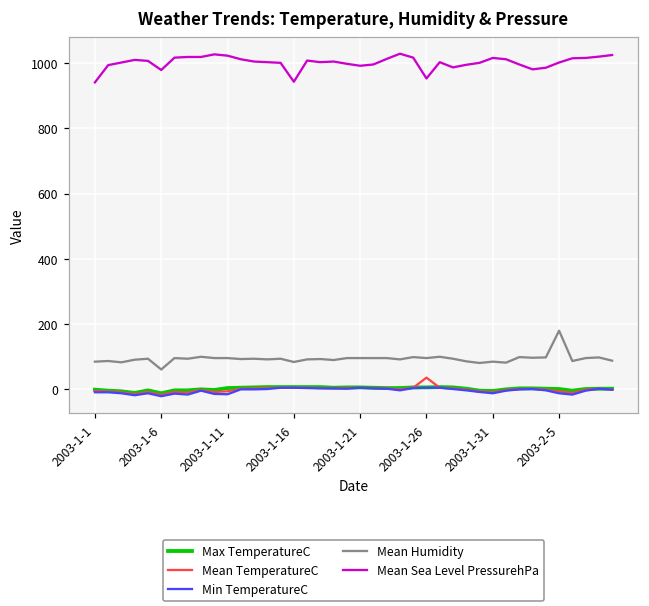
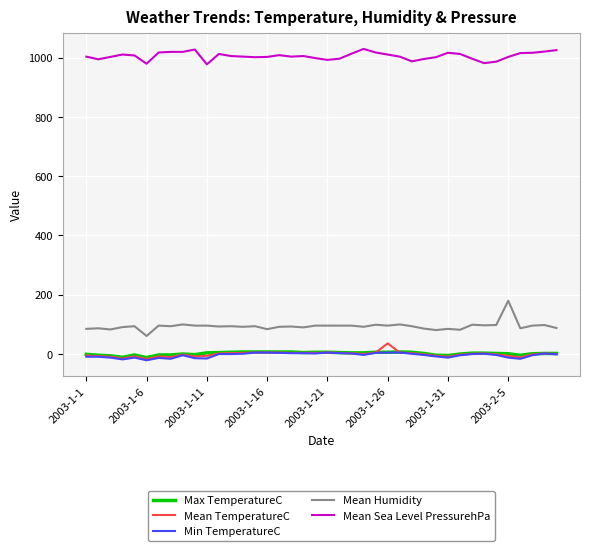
Mean Sea Level PressurehPa, 2003-1-1: 940 -> 1000
Mean Sea Level PressurehPa, 2003-1-11: 1020 -> 980
Mean Sea Level PressurehPa, 2003-1-16: 940 -> 1000
Mean Sea Level PressurehPa, 2003-1-26: 950 -> 1010
